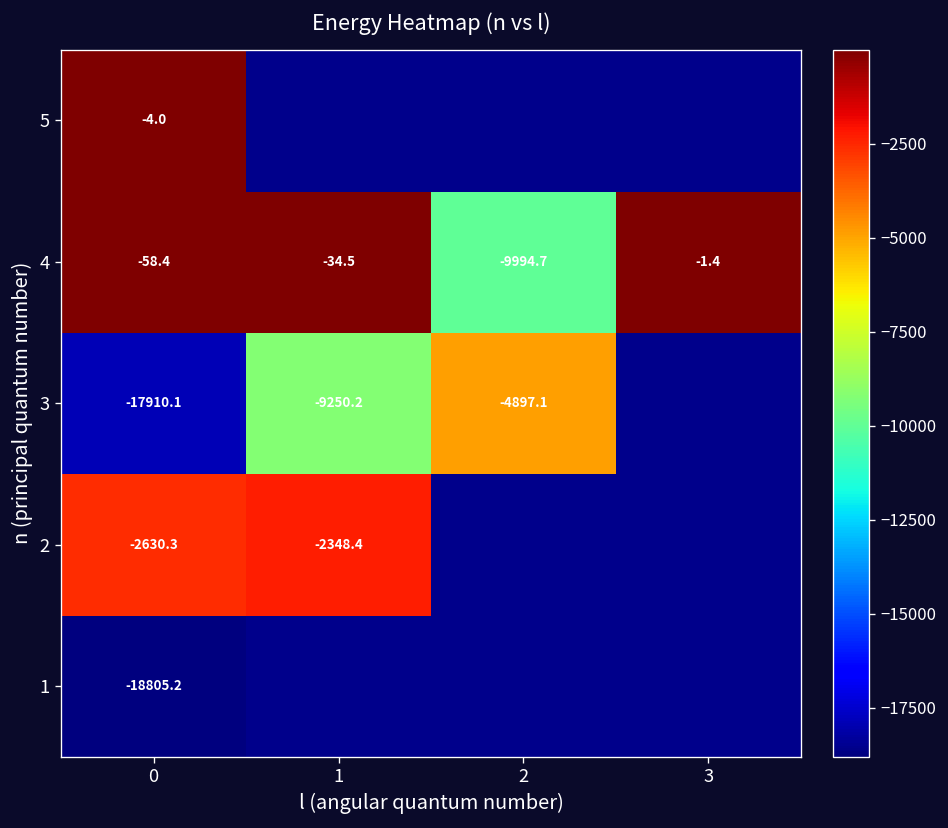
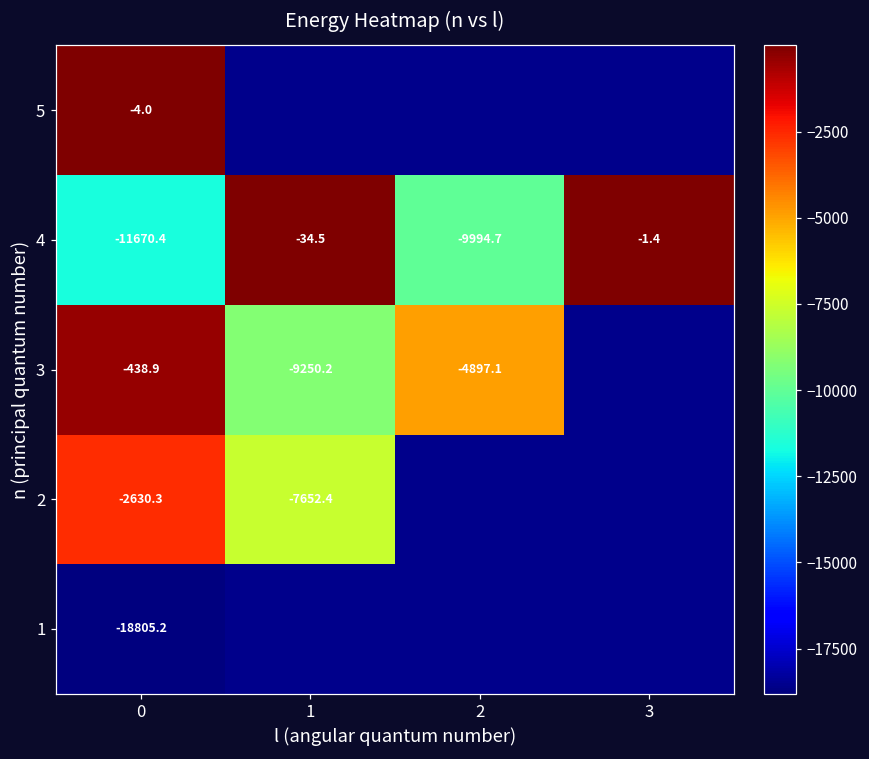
4, 0: -58.4 -> -11670.4
3, 0: -17910.1 -> -438.9
2, 1: -2348.4 -> -7652.4
